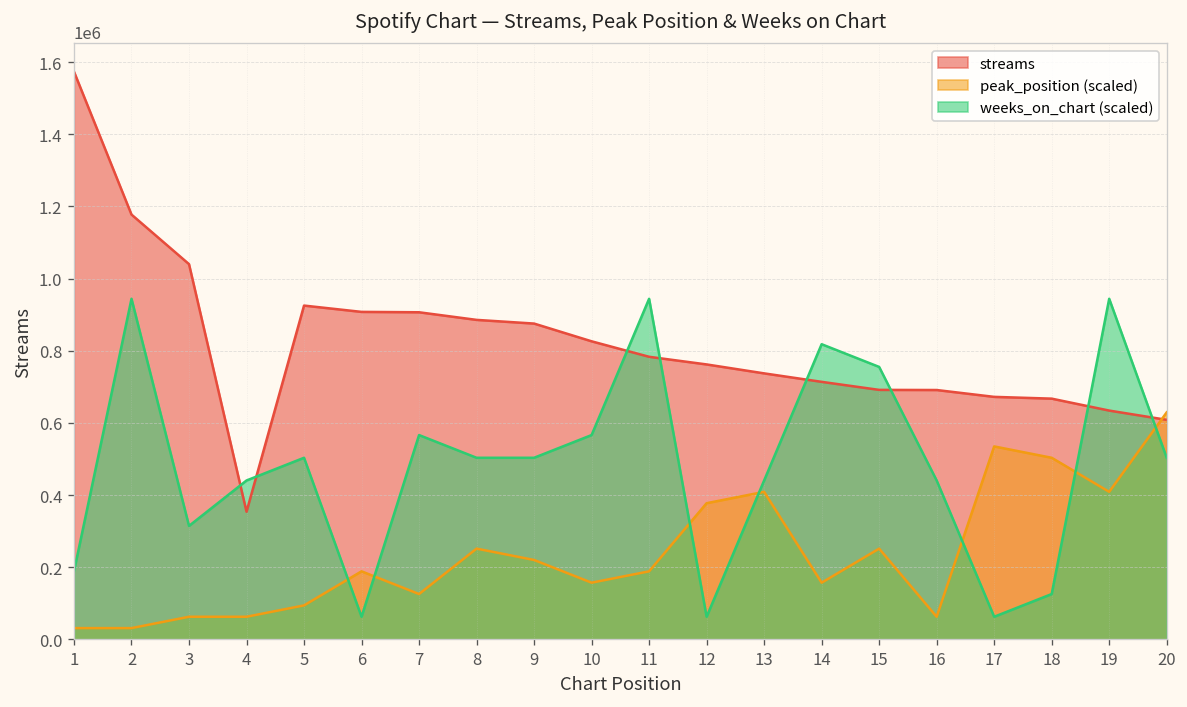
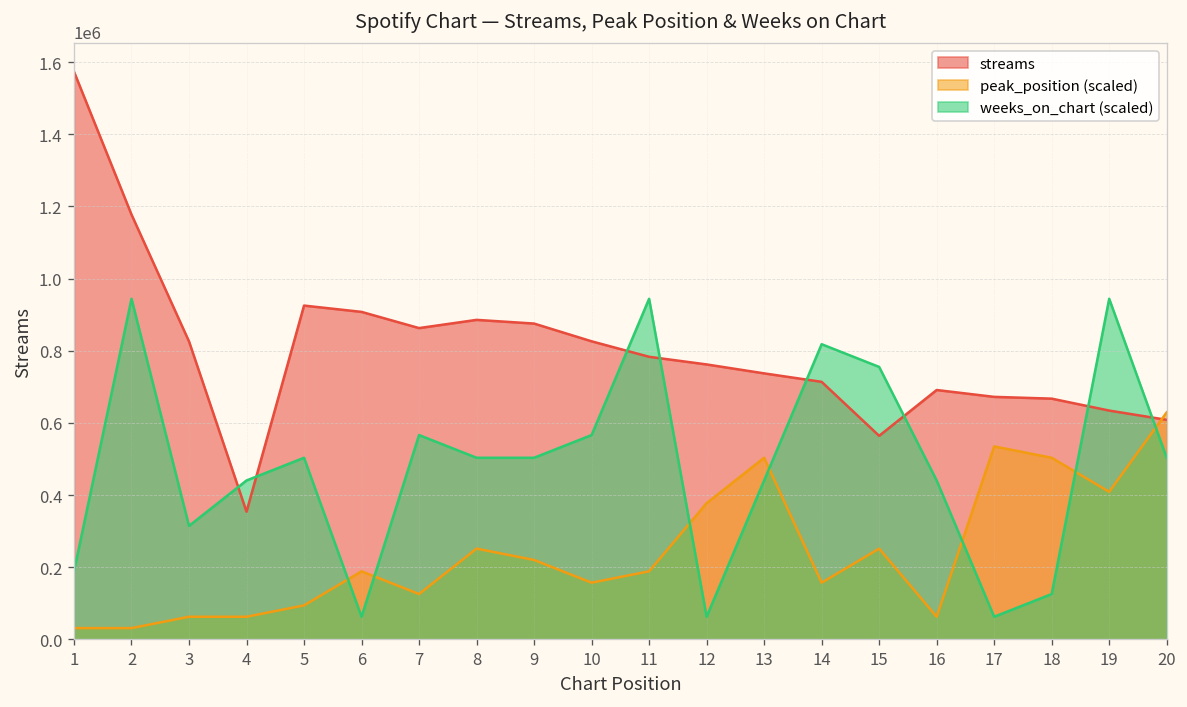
streams, 3: 1040000 -> 830000
streams, 7: 910000 -> 860000
peak_position (scaled), 13: 410000 -> 500000
streams, 15: 690000 -> 560000
